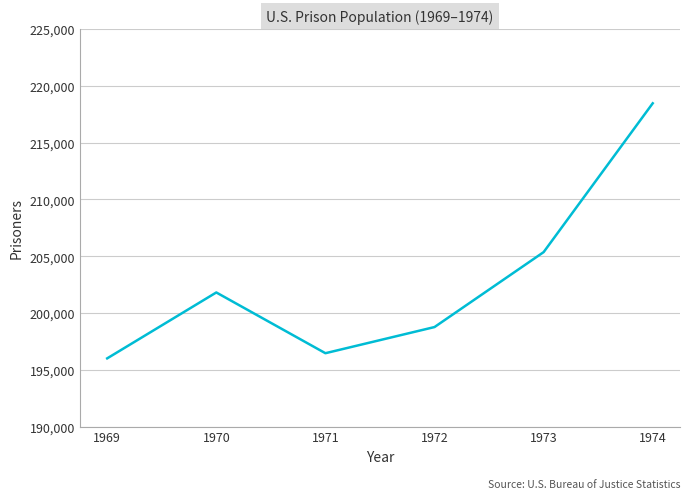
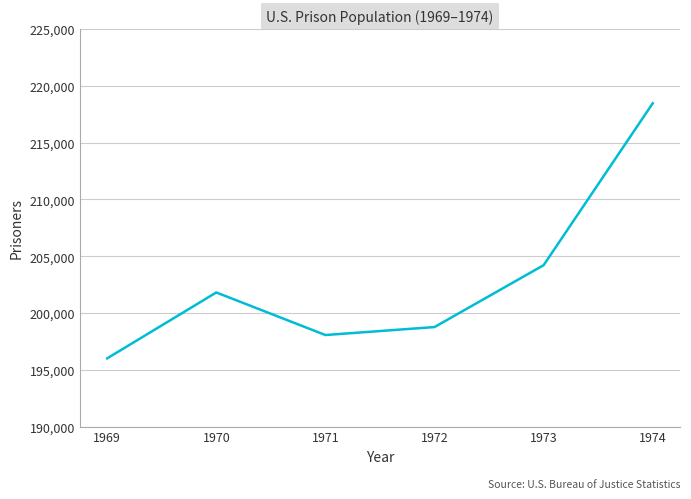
1971: 196,500 -> 198,100
1973: 205,400 -> 204,200
